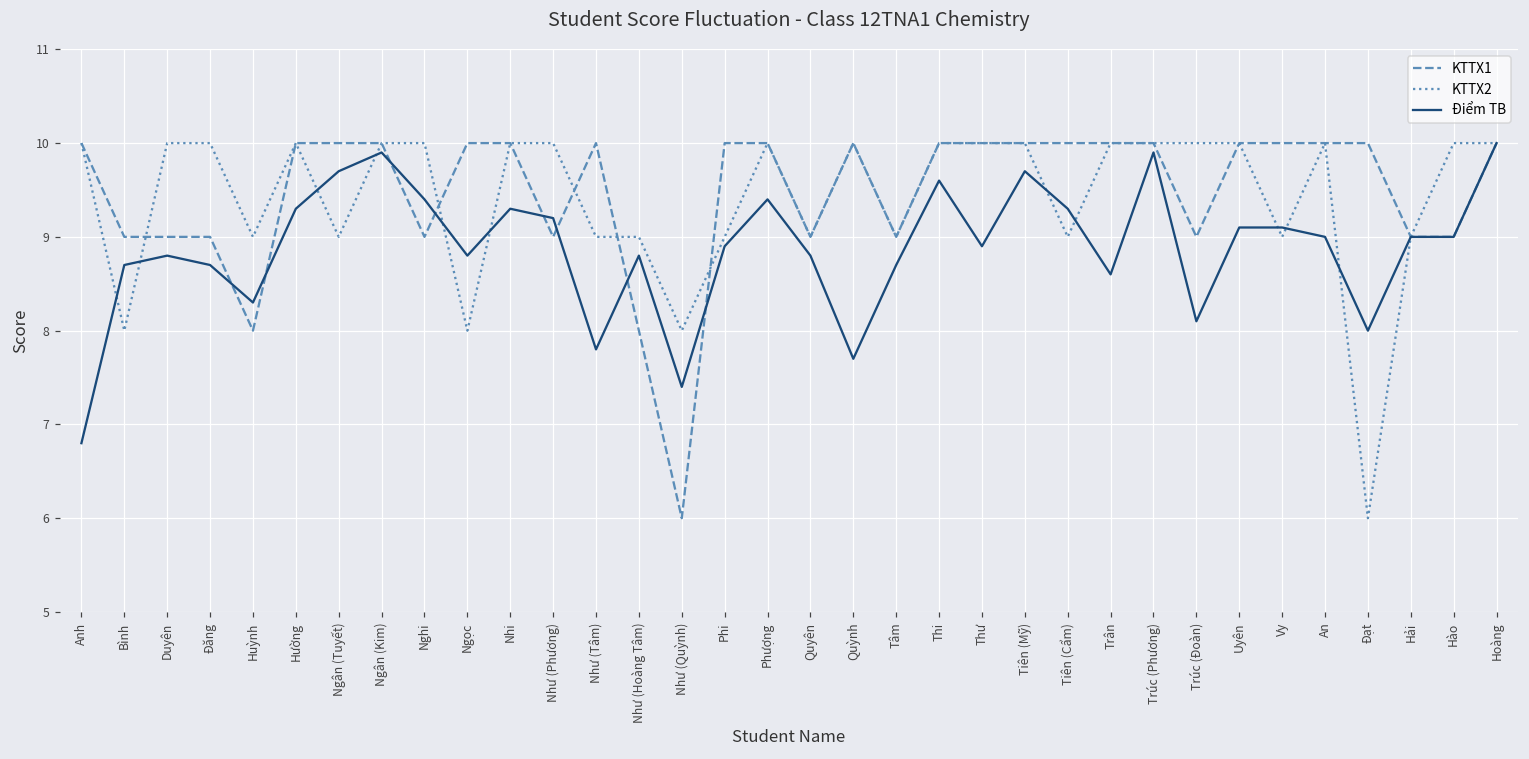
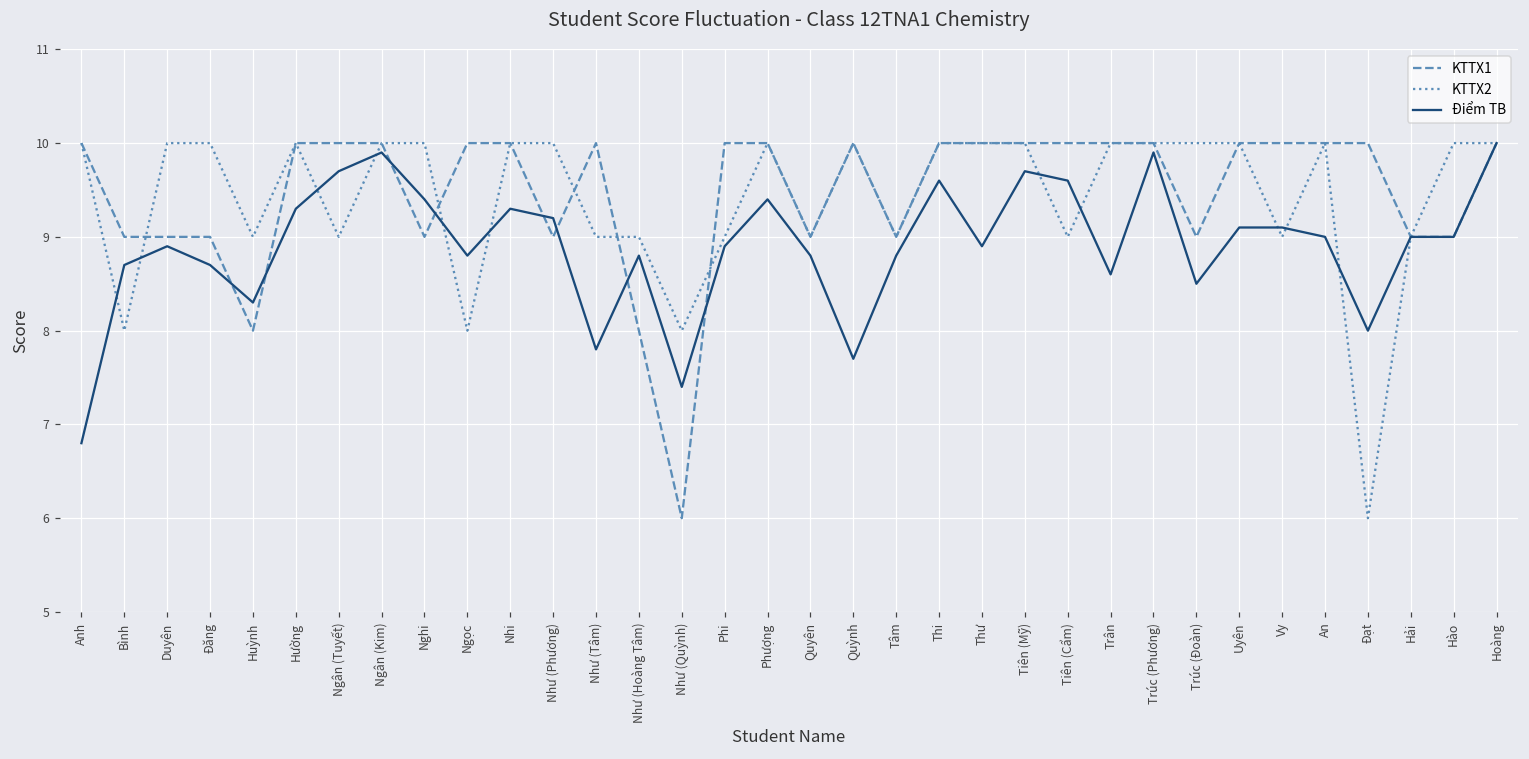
Điểm TB, Duyên: 8.8 -> 8.9
Điểm TB, Tâm: 8.7 -> 8.8
Điểm TB, Tiên (Cẩm): 9.3 -> 9.6
Điểm TB, Trúc (Đoàn): 8.1 -> 8.5
